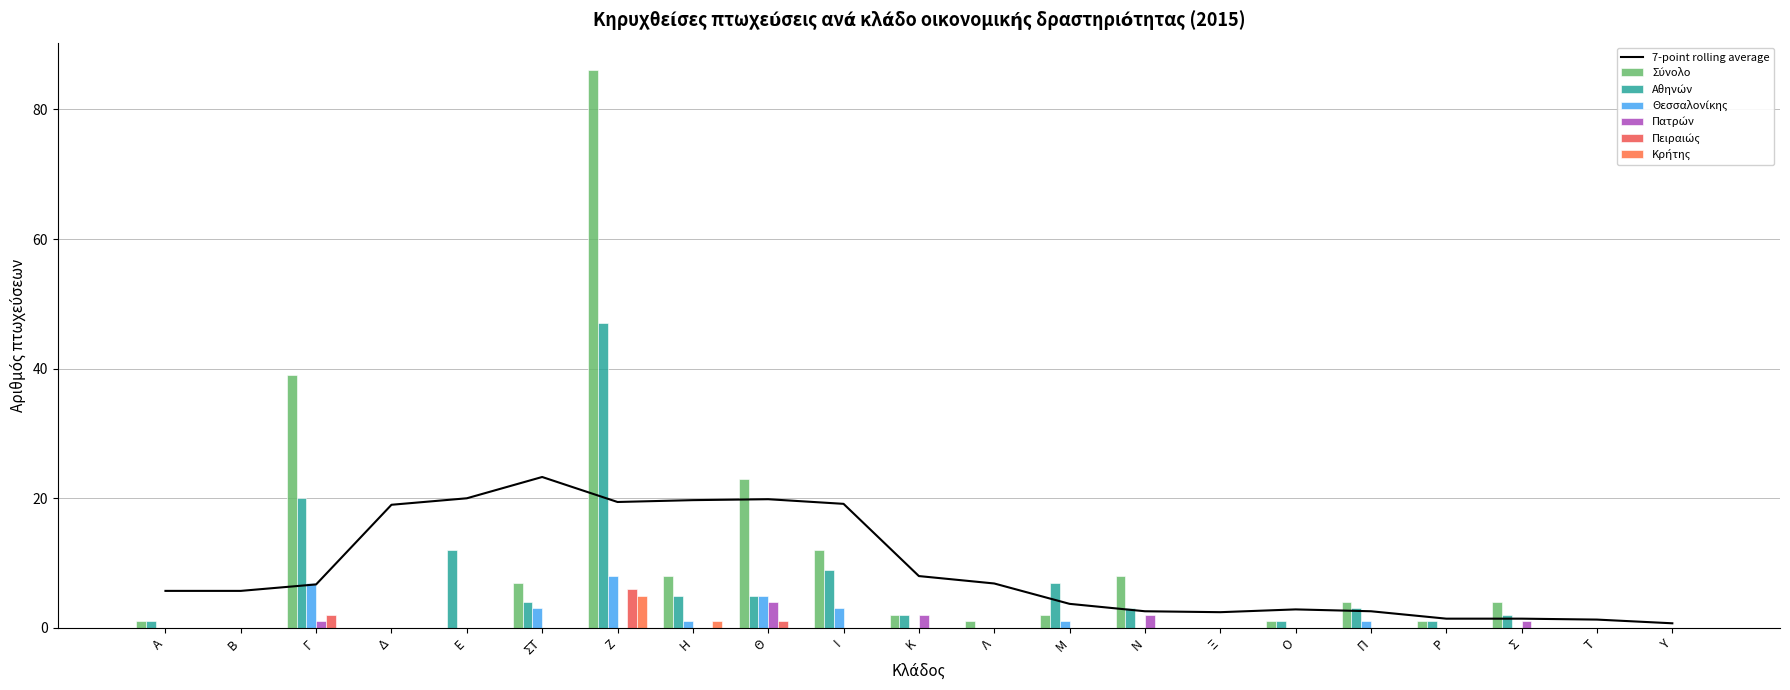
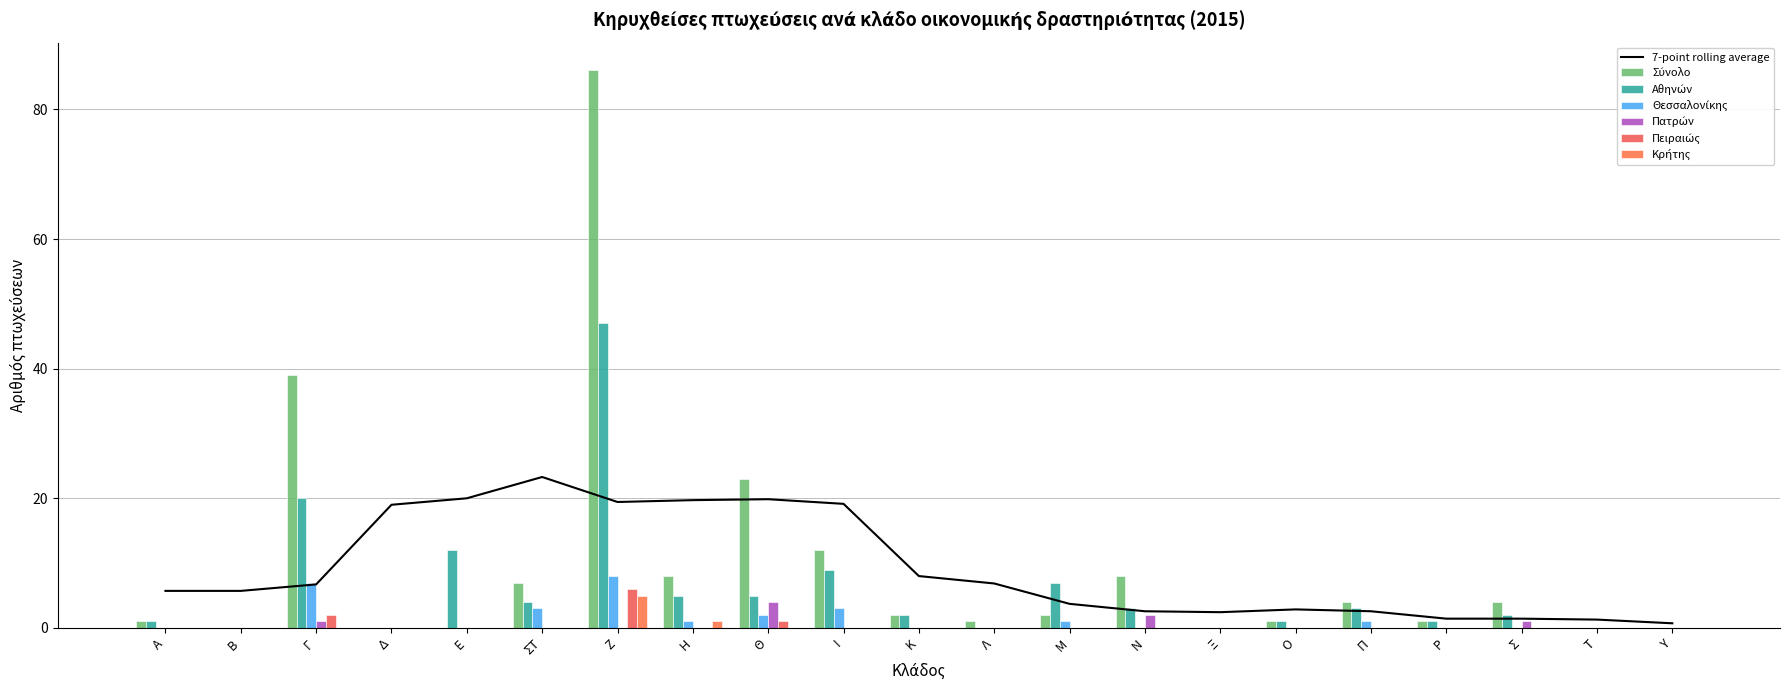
Θεσσαλονίκης, Θ: 5 -> 2
Πατρών, Κ: 2 -> 0
